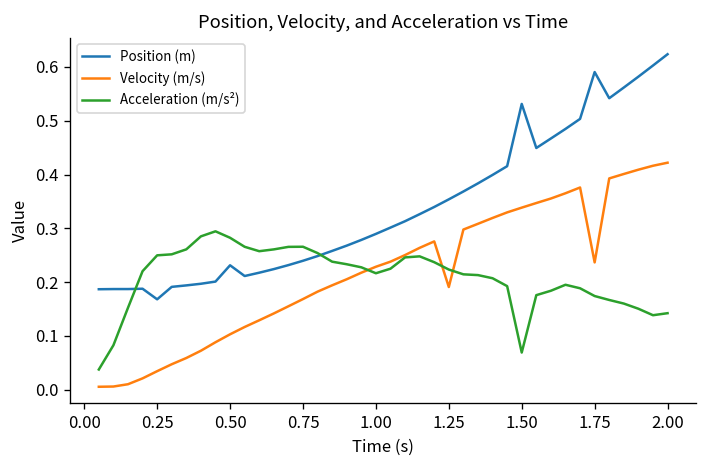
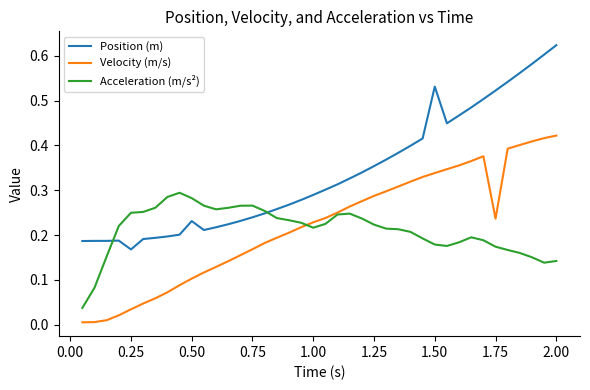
Velocity (m/s), 1.25: 0.19 -> 0.29
Acceleration (m/s²), 1.50: 0.07 -> 0.18
Position (m), 1.75: 0.59 -> 0.52
